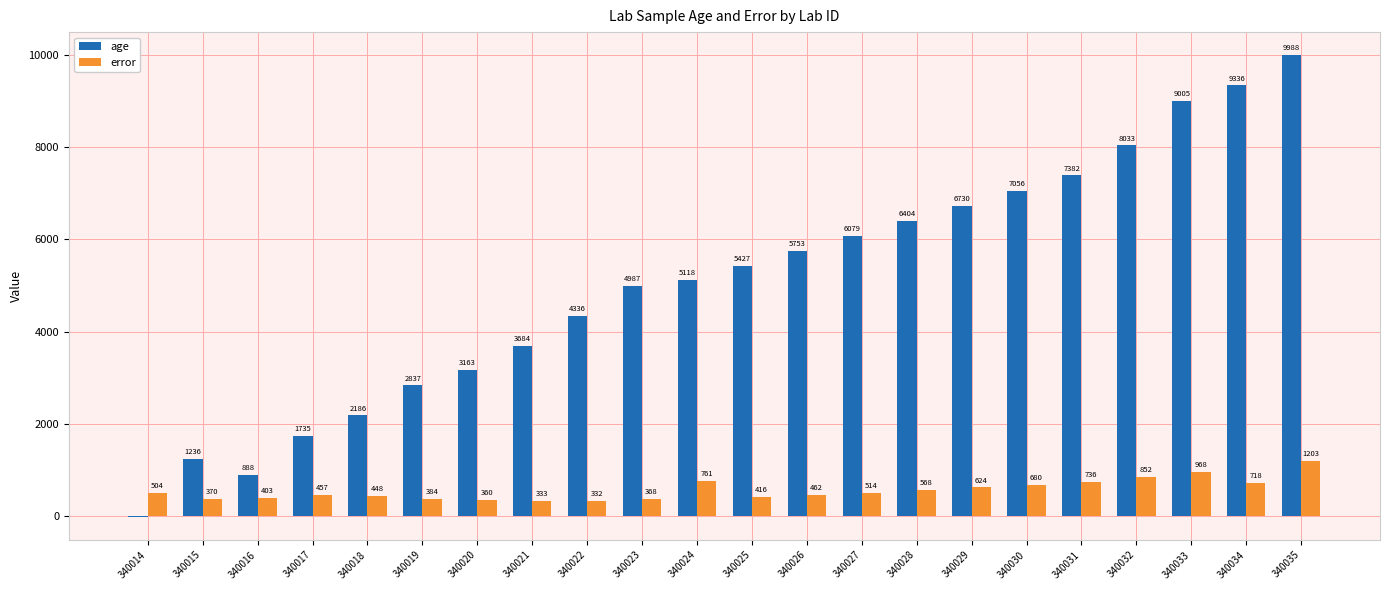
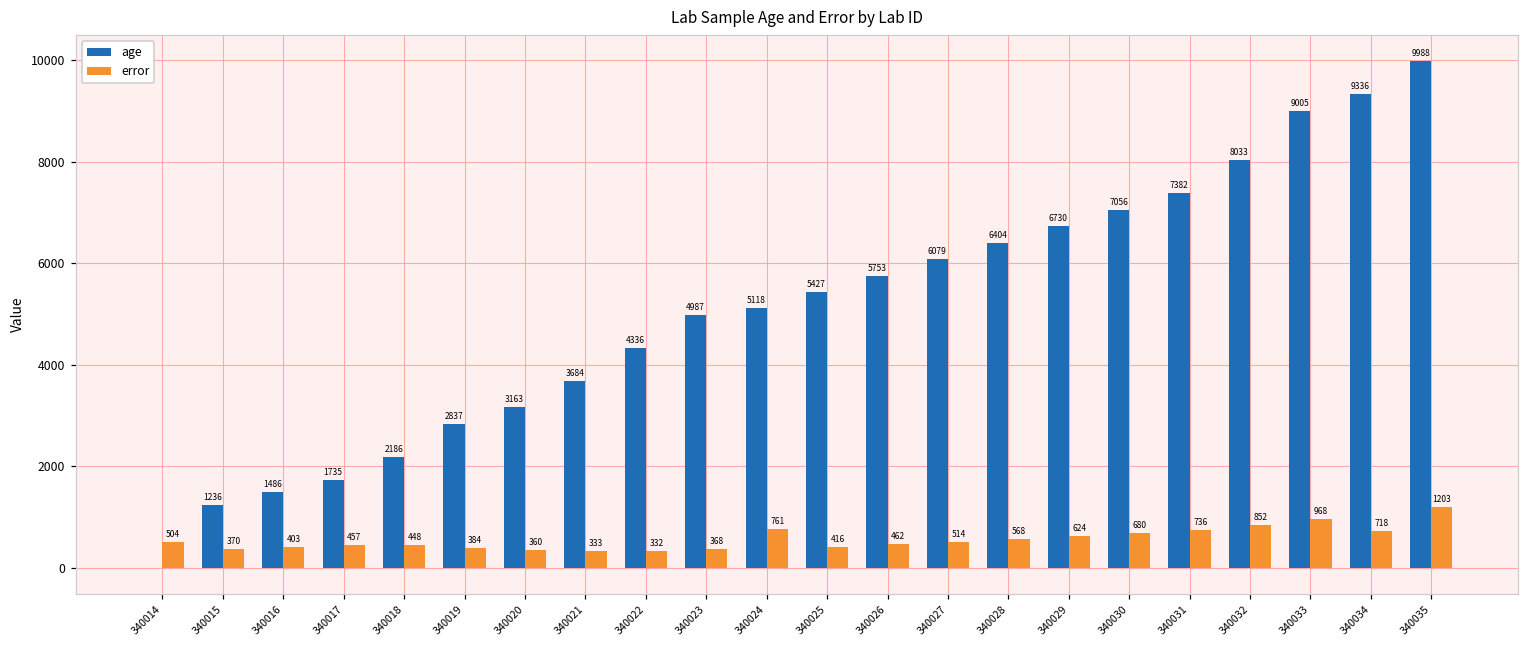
age, 340016: 888 -> 1486
